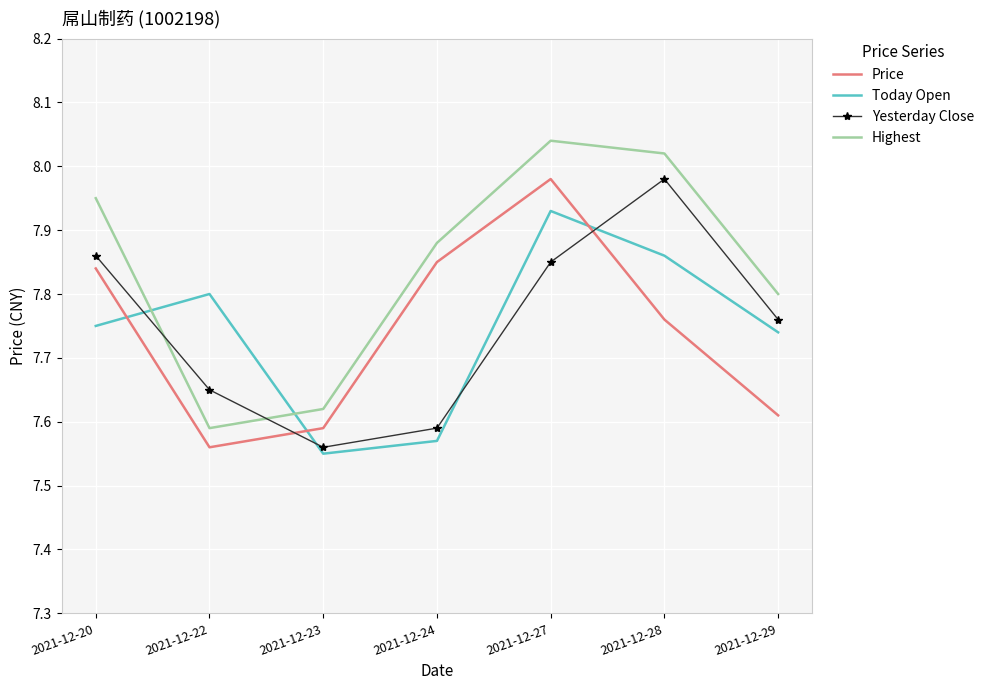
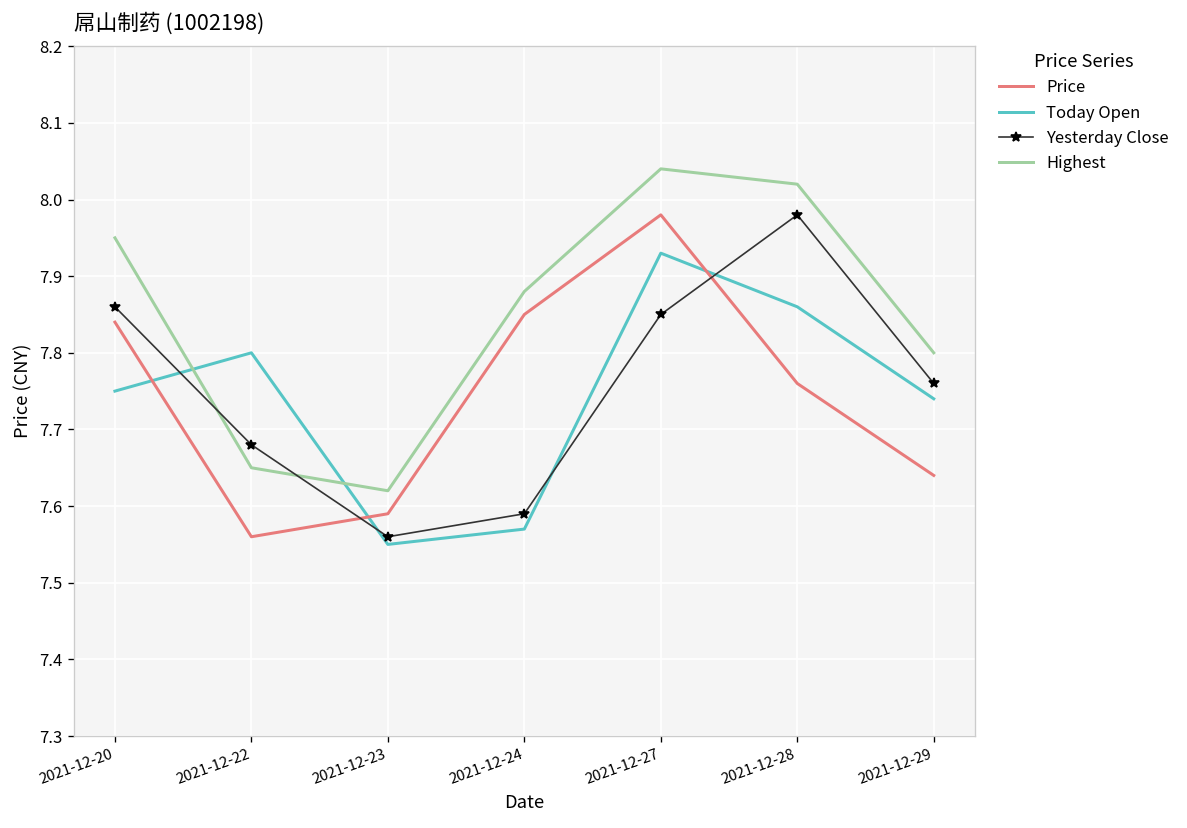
Yesterday Close, 2021-12-22: 7.65 -> 7.68
Highest, 2021-12-22: 7.59 -> 7.65
Price, 2021-12-29: 7.61 -> 7.64
